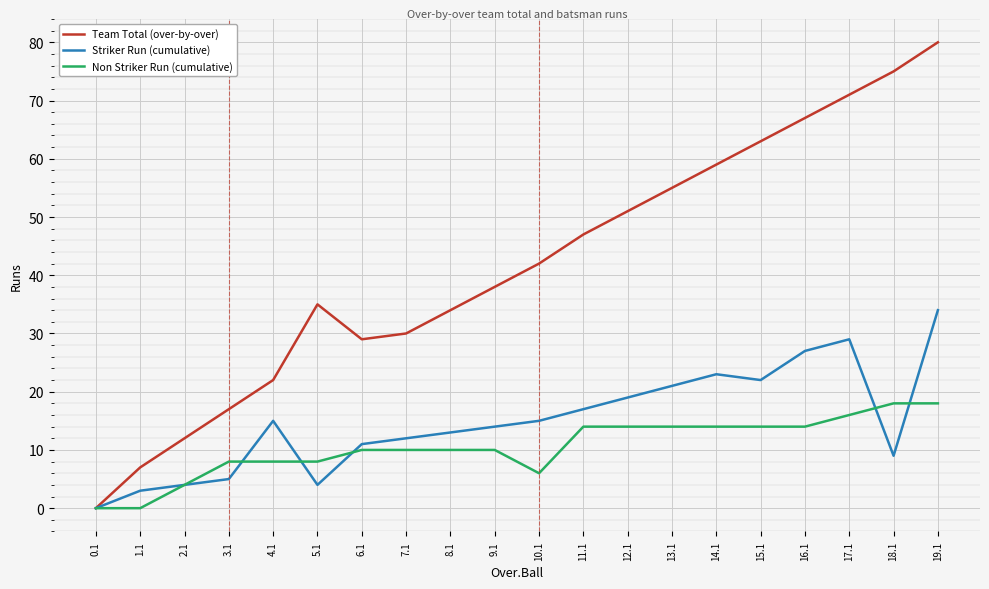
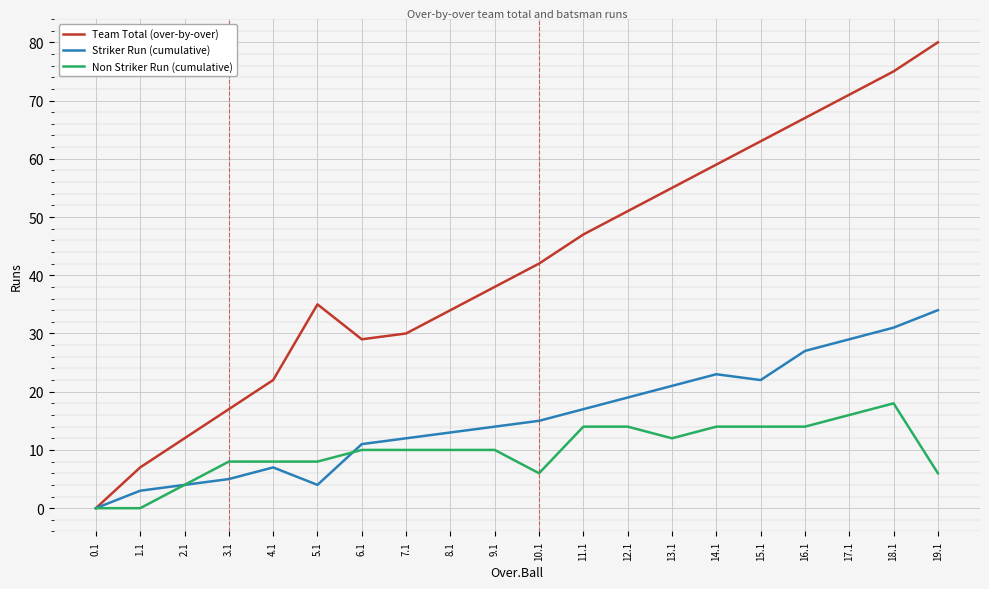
Striker Run (cumulative), 4.1: 15 -> 7
Non Striker Run (cumulative), 13.1: 14 -> 12
Striker Run (cumulative), 18.1: 9 -> 31
Non Striker Run (cumulative), 19.1: 18 -> 6
